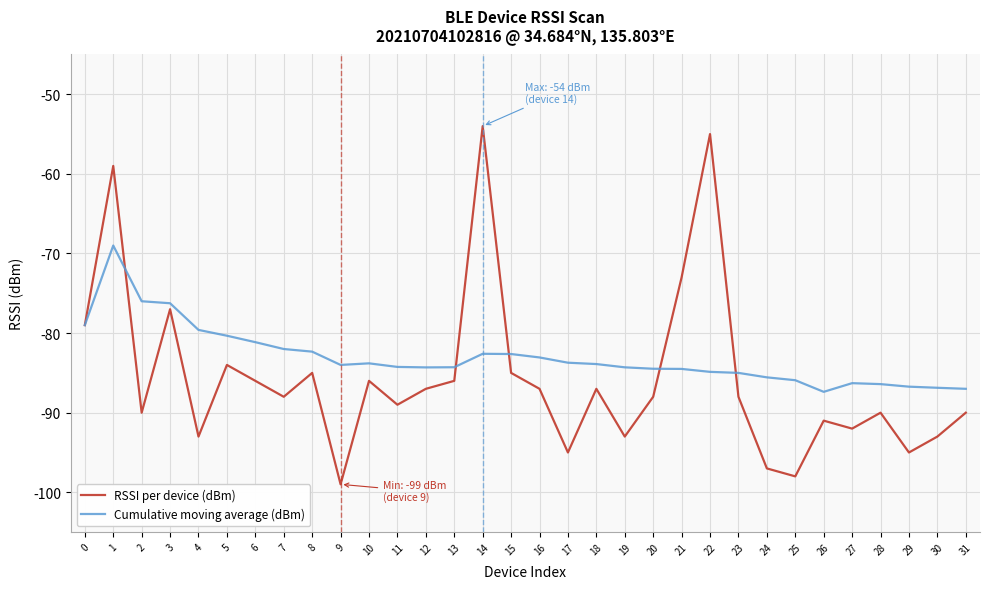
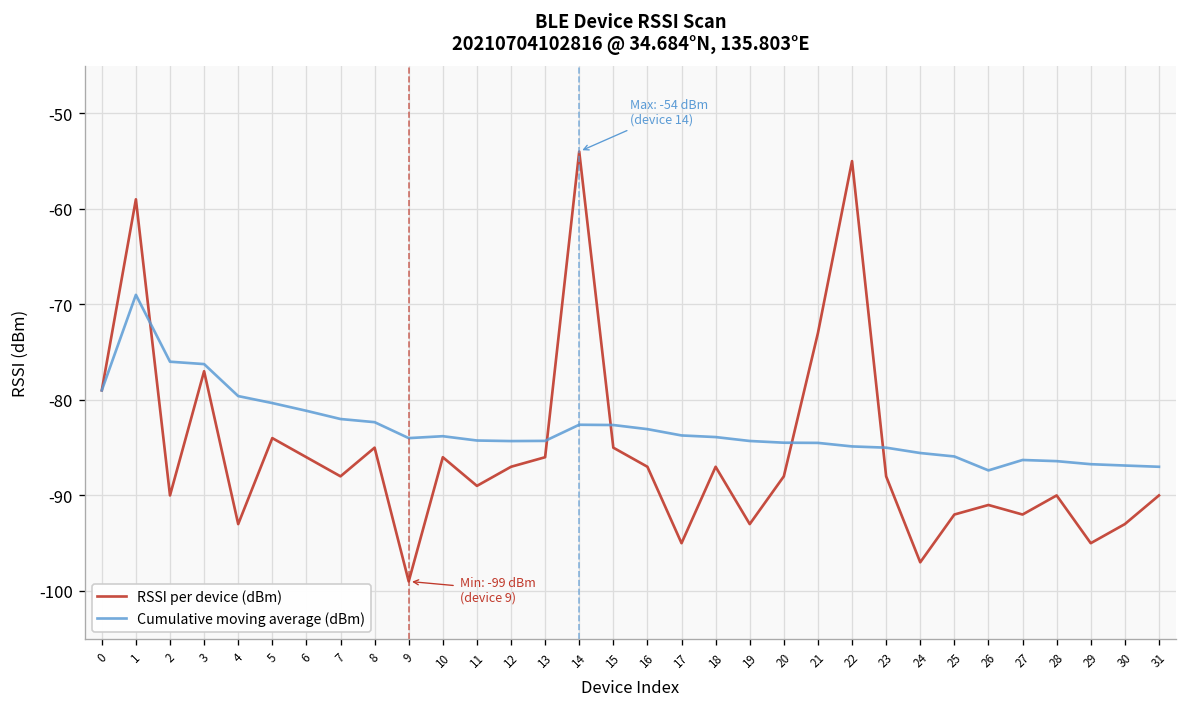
RSSI per device (dBm), 25: -98 -> -92
